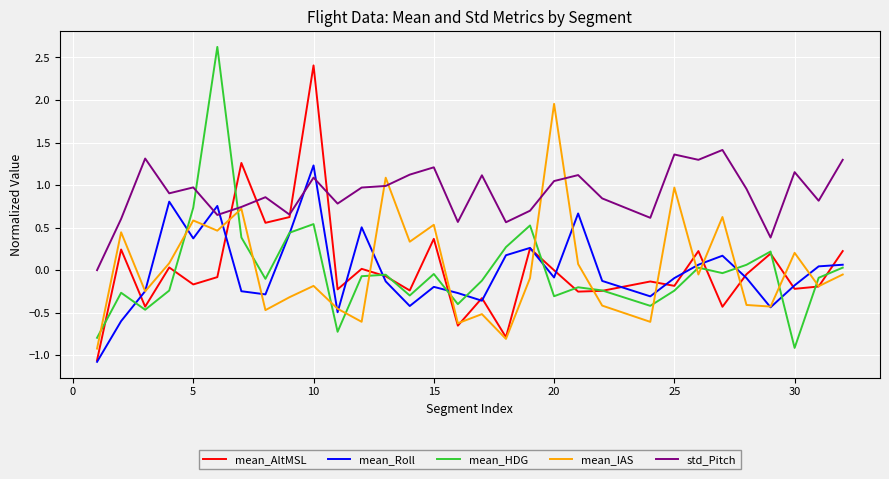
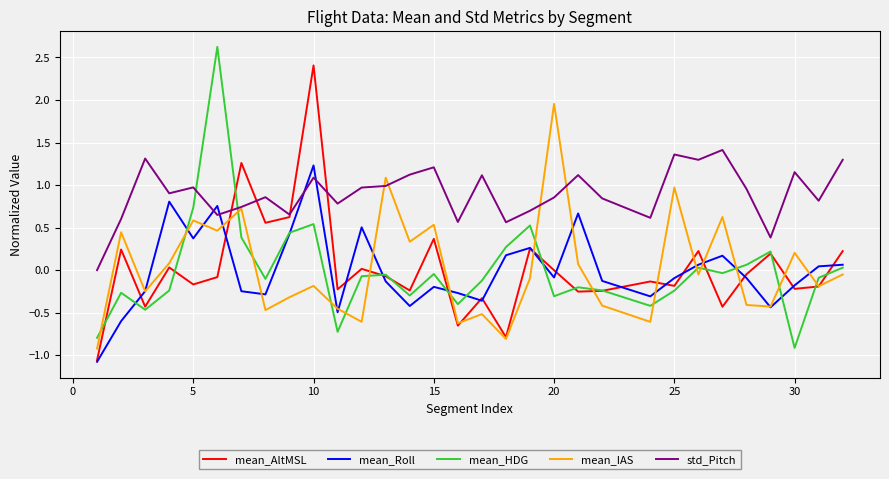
std_Pitch, 20: 1.0 -> 0.9
